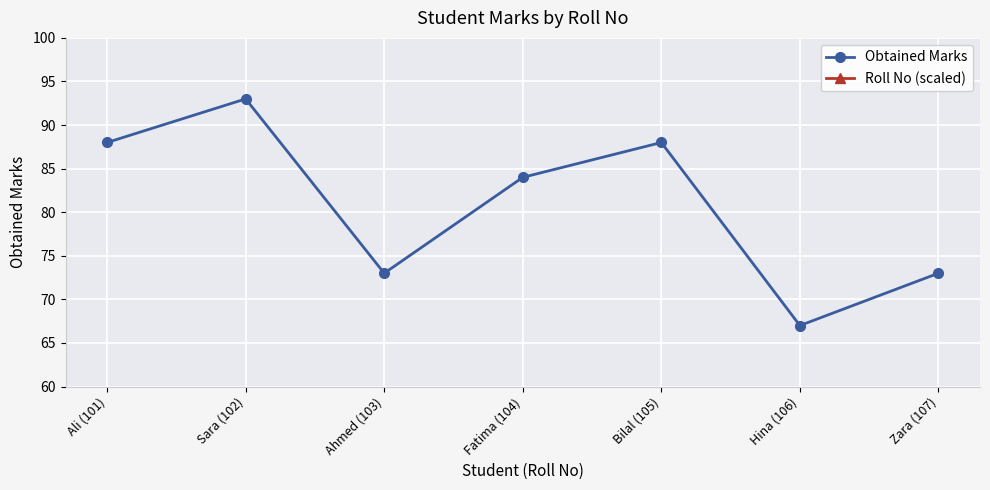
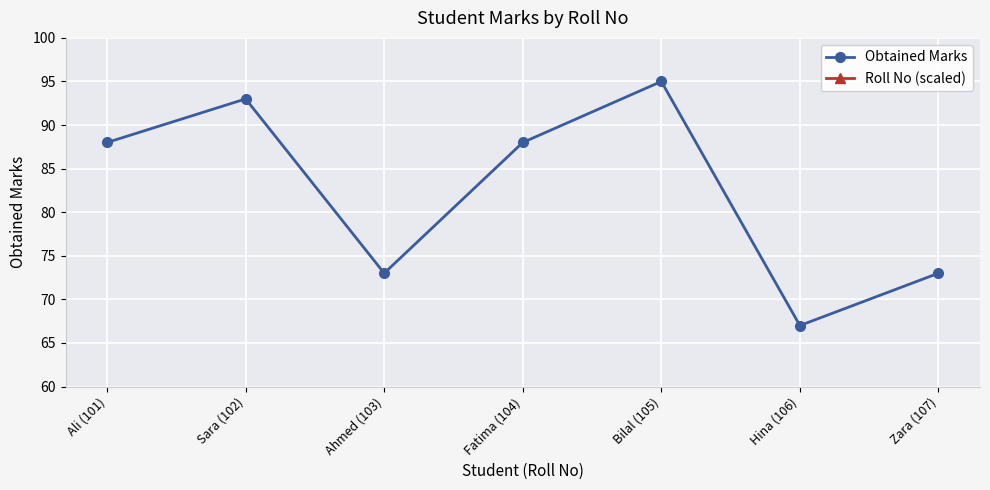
Obtained Marks, Fatima (104): 84 -> 88
Obtained Marks, Bilal (105): 88 -> 95
